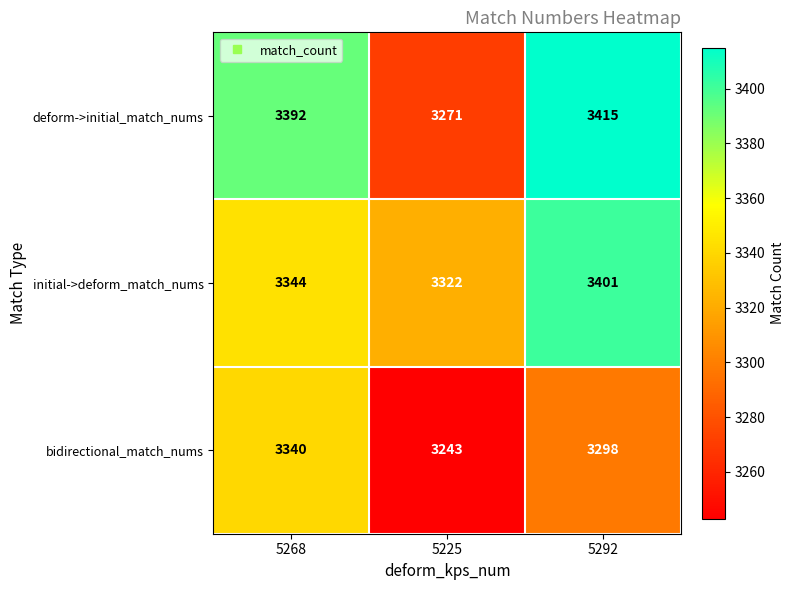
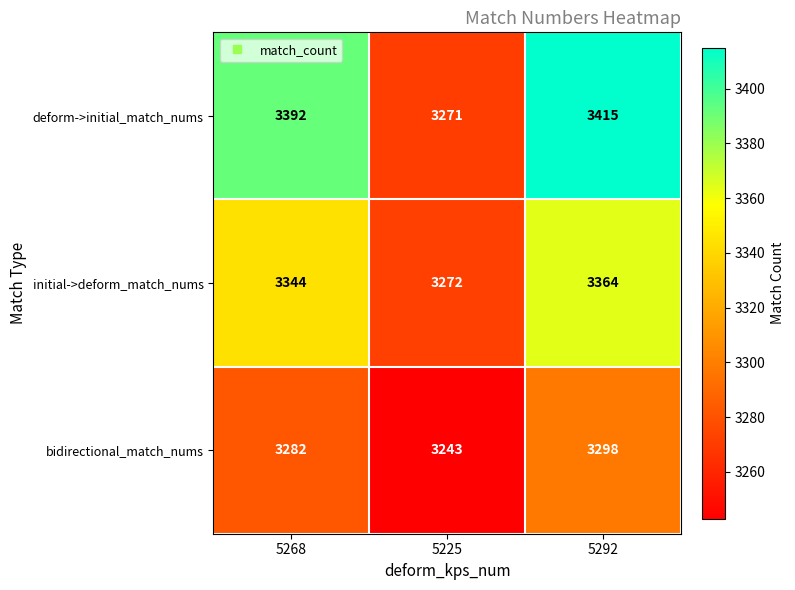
initial->deform_match_nums, 5225: 3322 -> 3272
initial->deform_match_nums, 5292: 3401 -> 3364
bidirectional_match_nums, 5268: 3340 -> 3282
